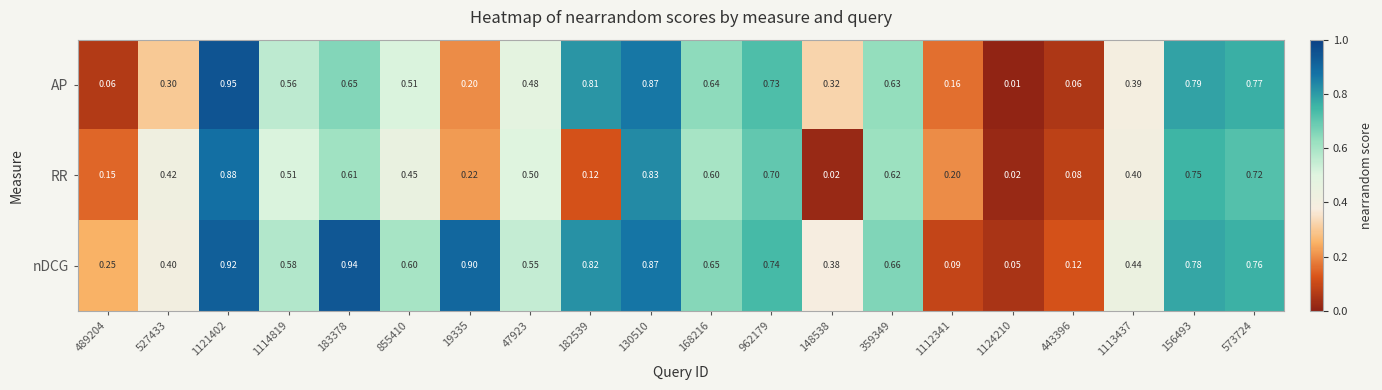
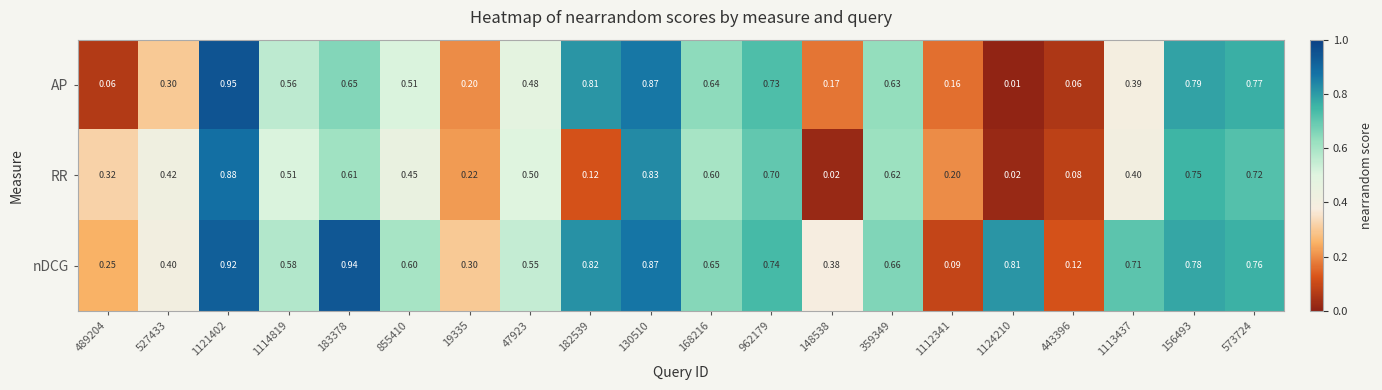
AP, 148538: 0.32 -> 0.17
RR, 489204: 0.15 -> 0.32
nDCG, 19335: 0.90 -> 0.30
nDCG, 1124210: 0.05 -> 0.81
nDCG, 1113437: 0.44 -> 0.71
